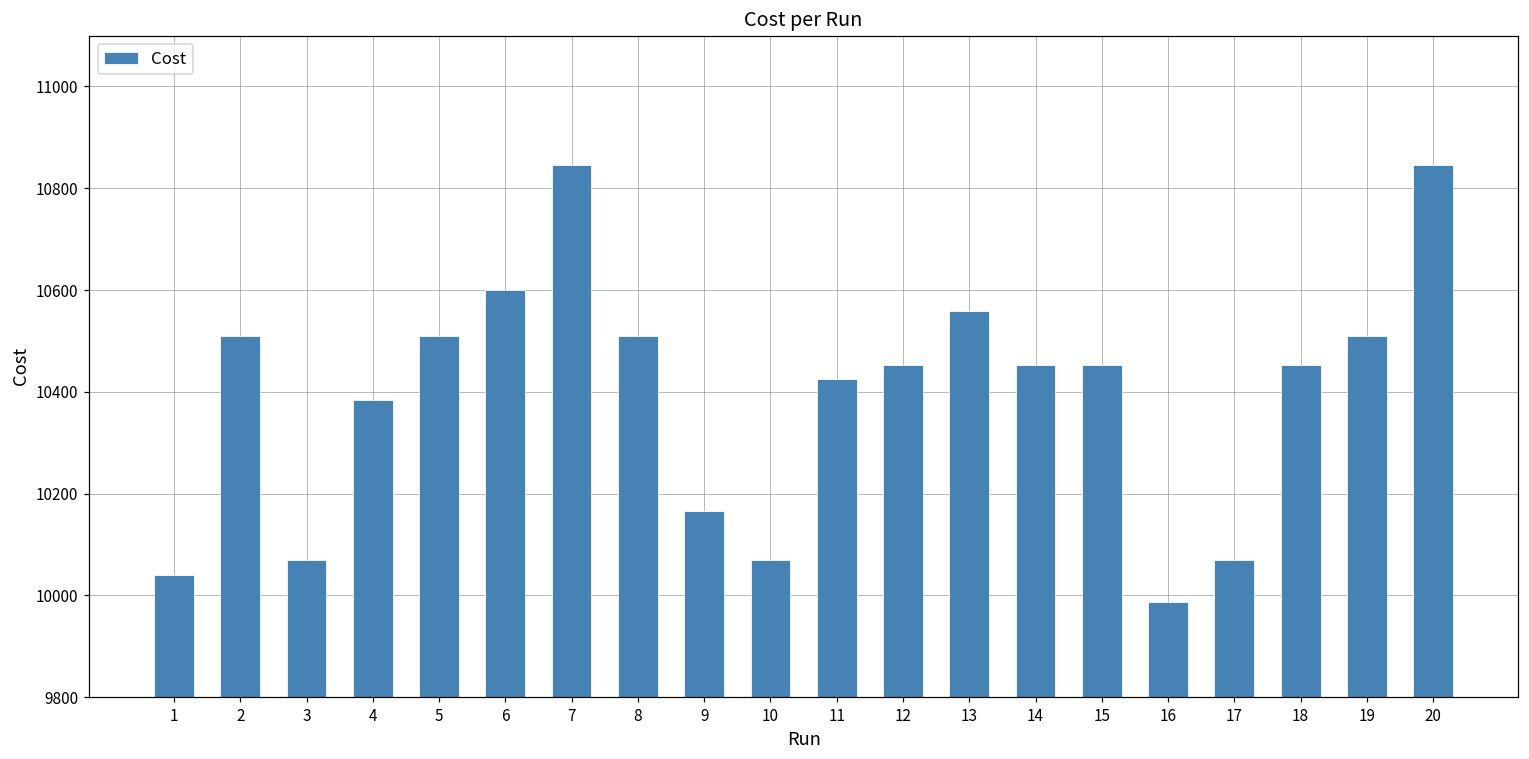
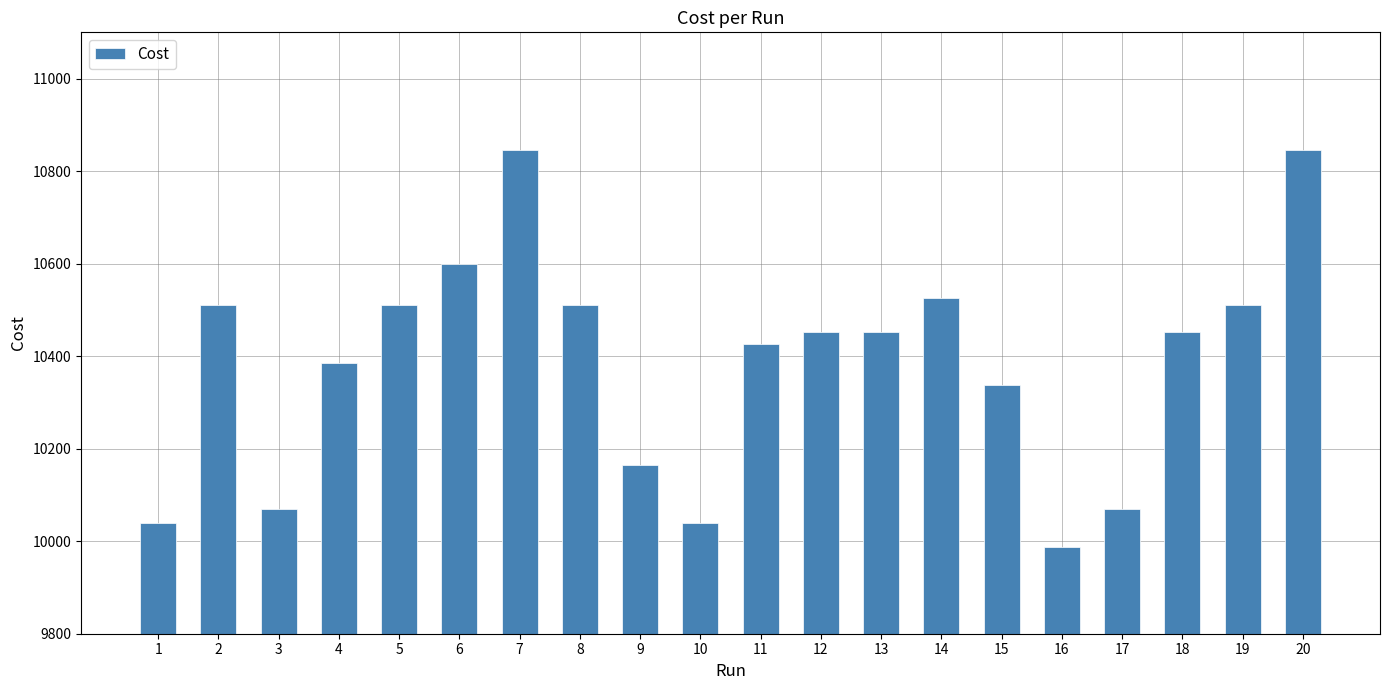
10: 10070 -> 10040
13: 10560 -> 10450
14: 10450 -> 10520
15: 10450 -> 10340
